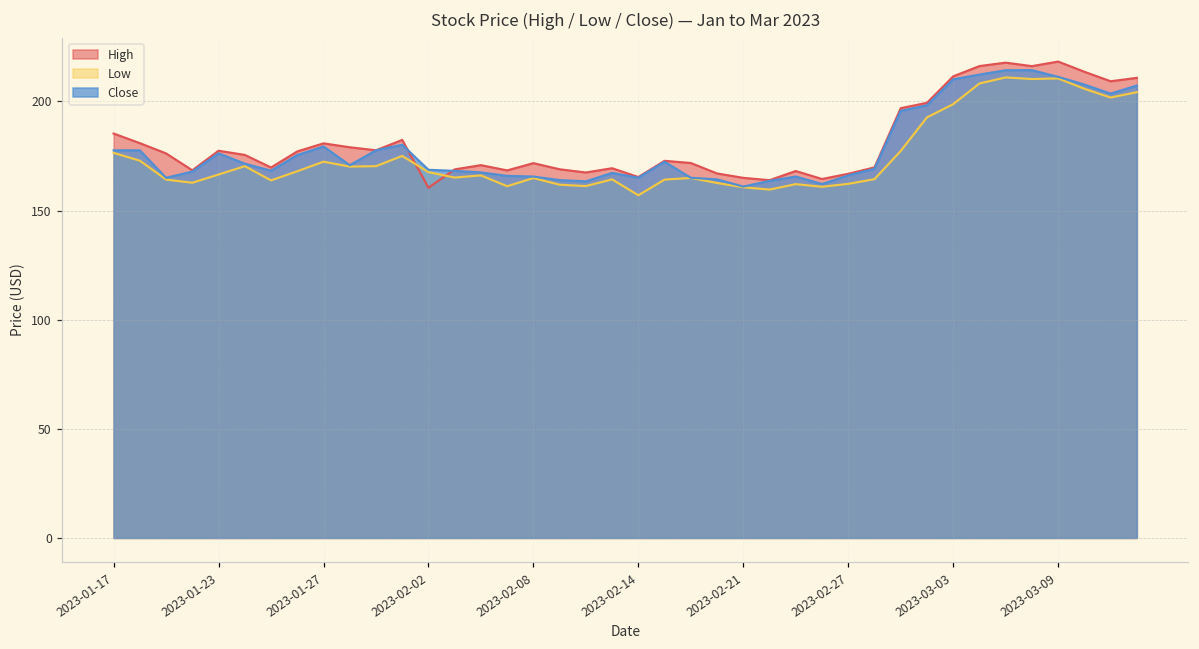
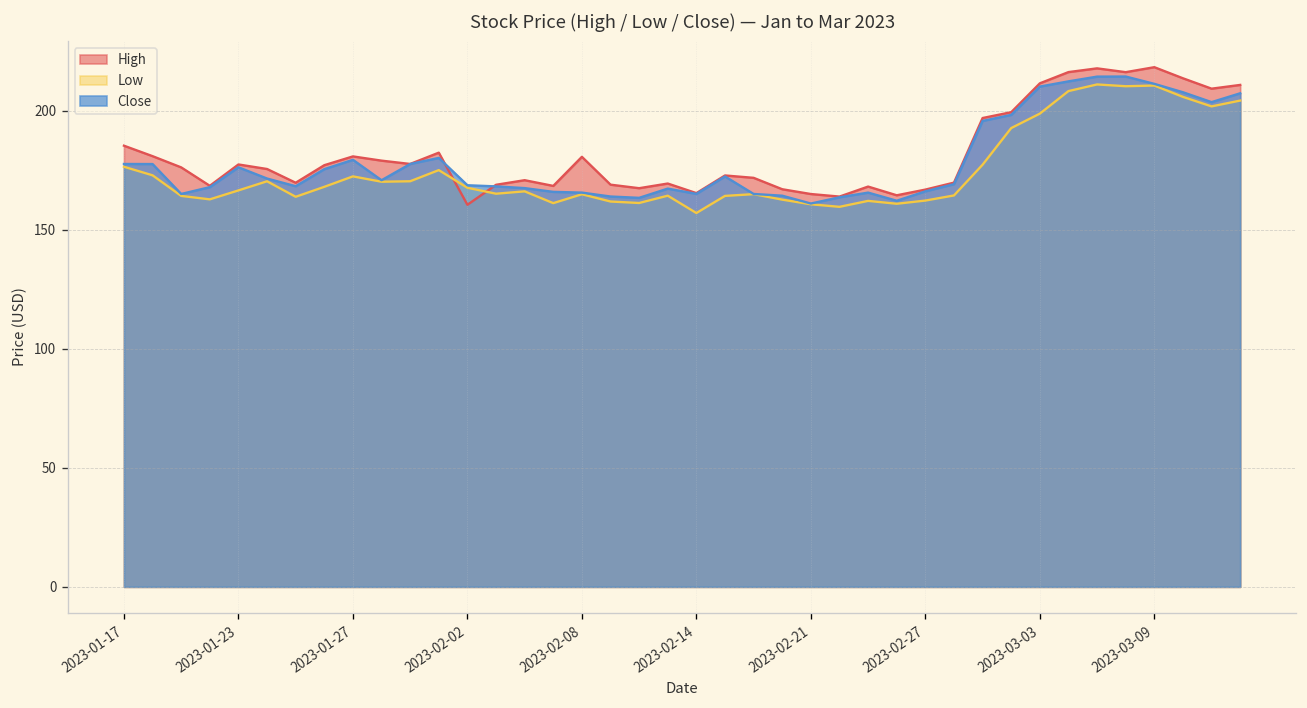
High, 2023-02-08: 172 -> 181
